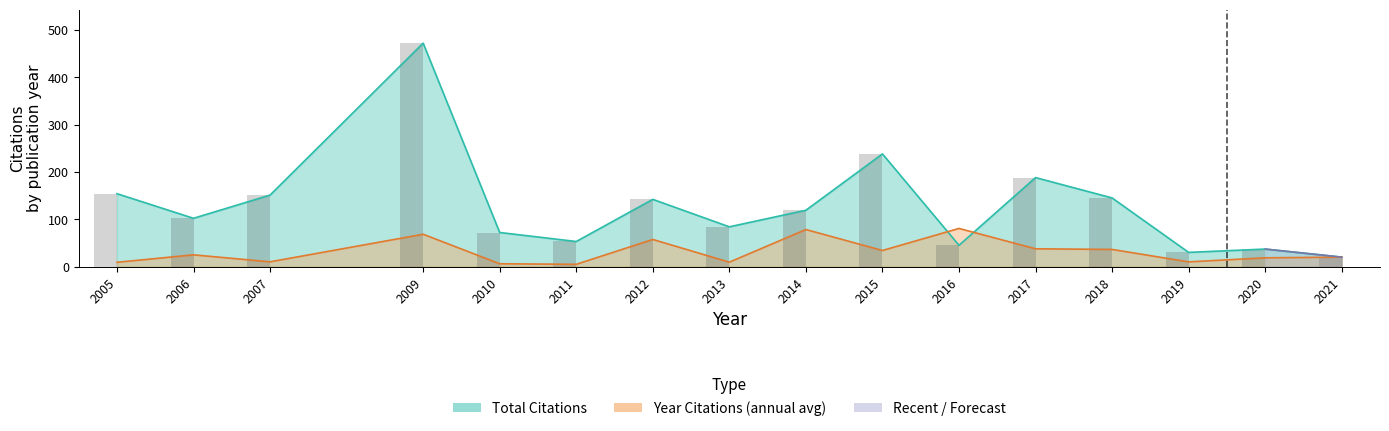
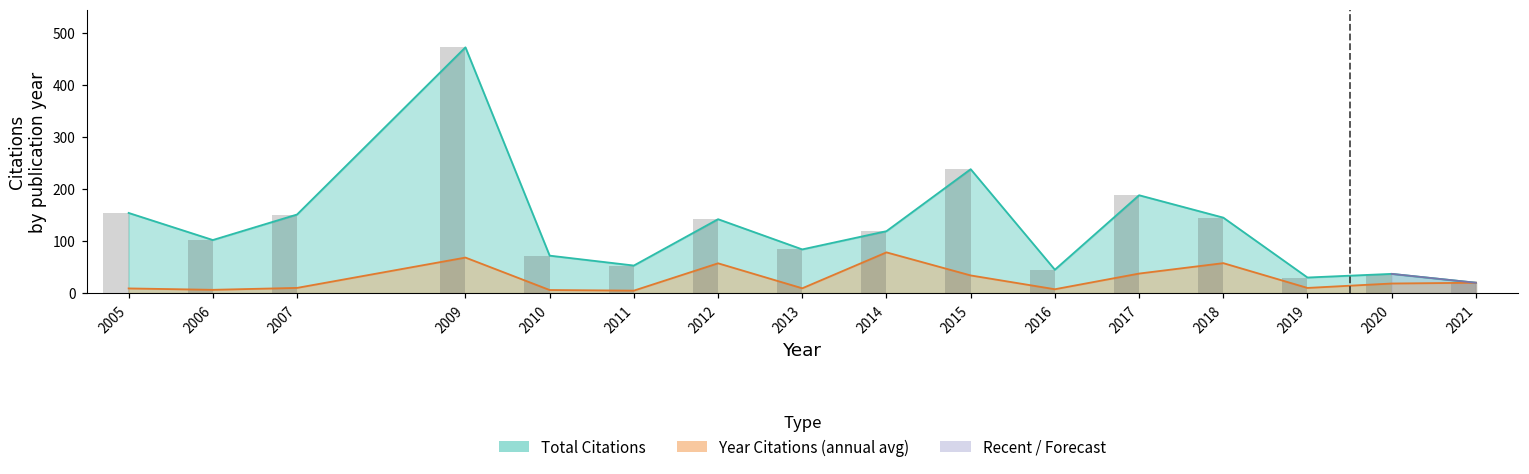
Year Citations (annual avg), 2006: 20 -> 10
Year Citations (annual avg), 2016: 80 -> 10
Year Citations (annual avg), 2018: 40 -> 60
